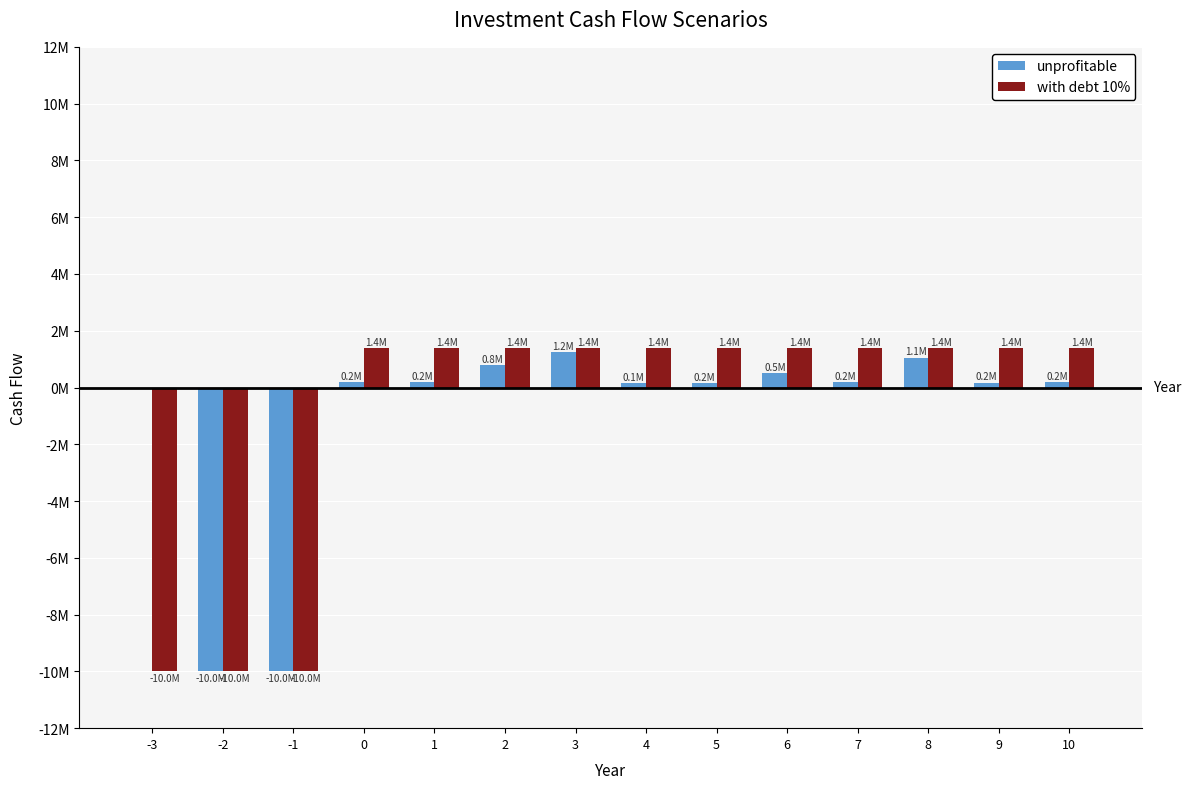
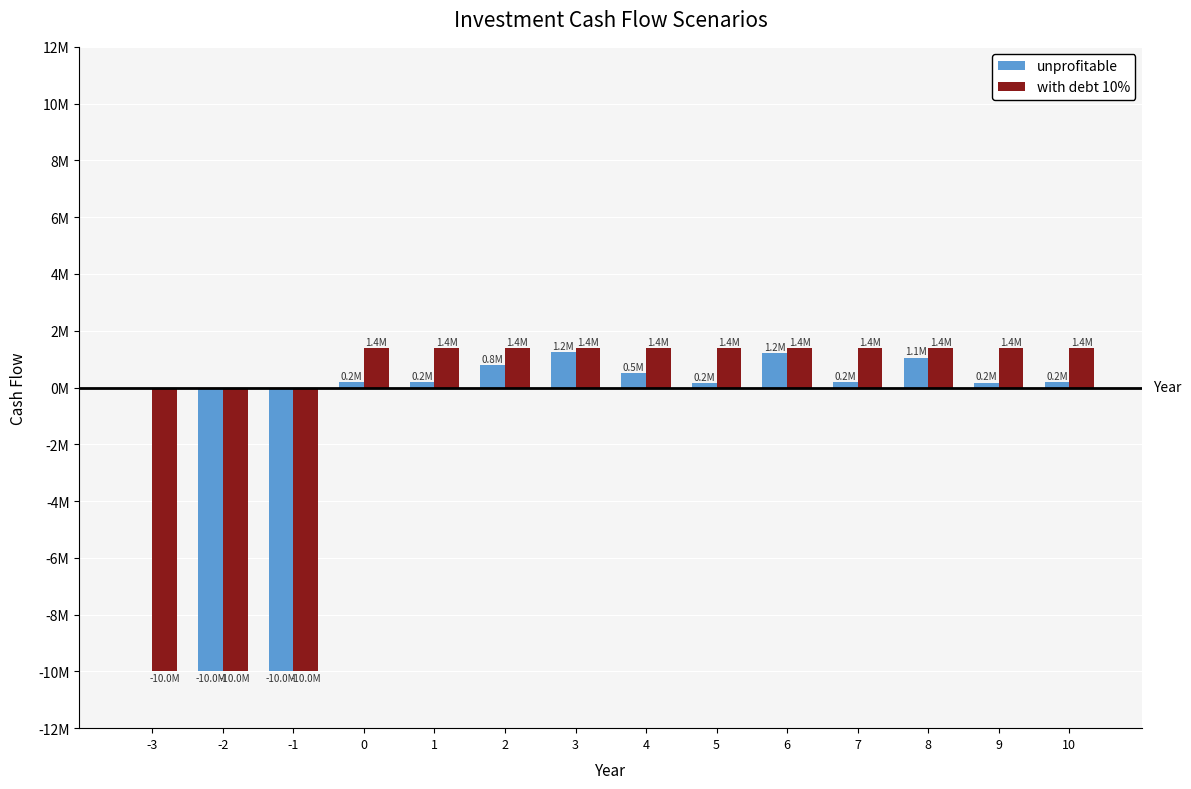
unprofitable, 4: 0.1M -> 0.5M
unprofitable, 6: 0.5M -> 1.2M
